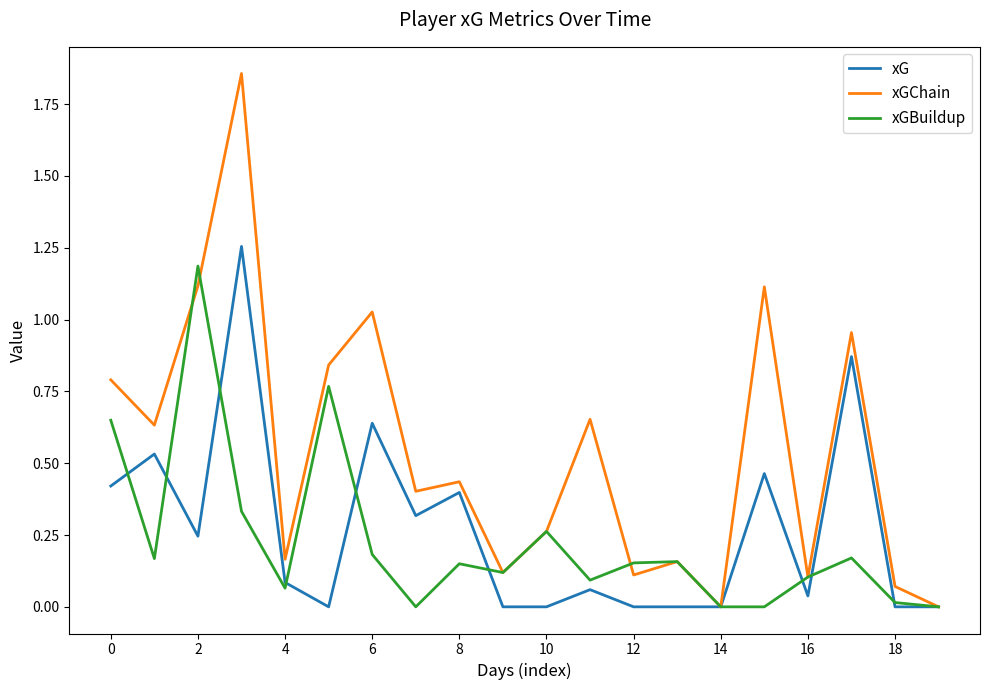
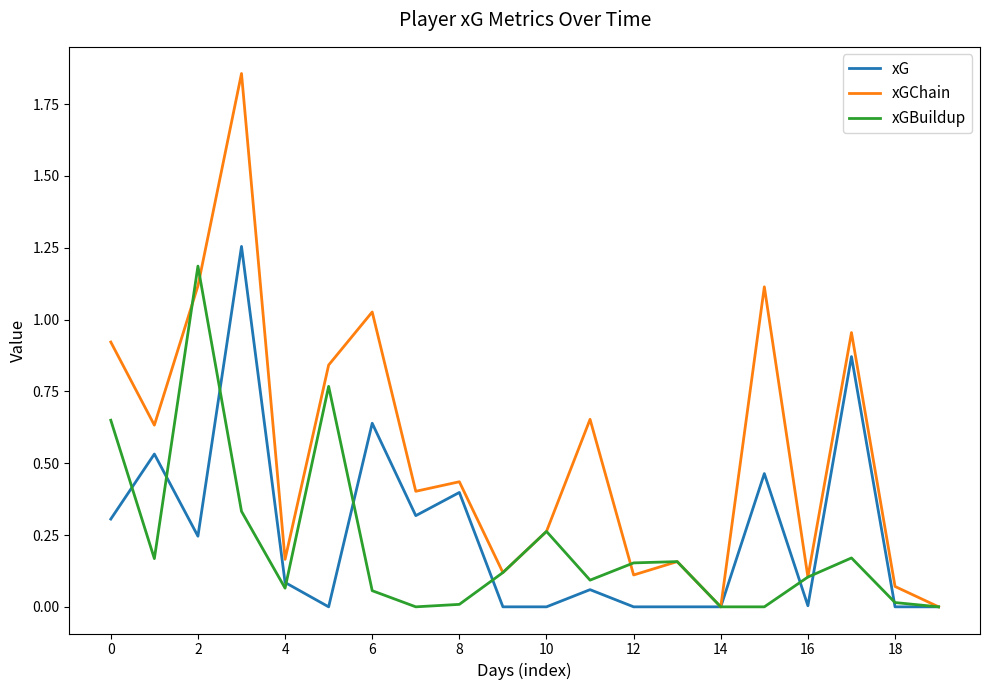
xG, 0: 0.42 -> 0.31
xGChain, 0: 0.79 -> 0.92
xGBuildup, 6: 0.18 -> 0.06
xGBuildup, 8: 0.15 -> 0.01
xG, 16: 0.04 -> 0.00
